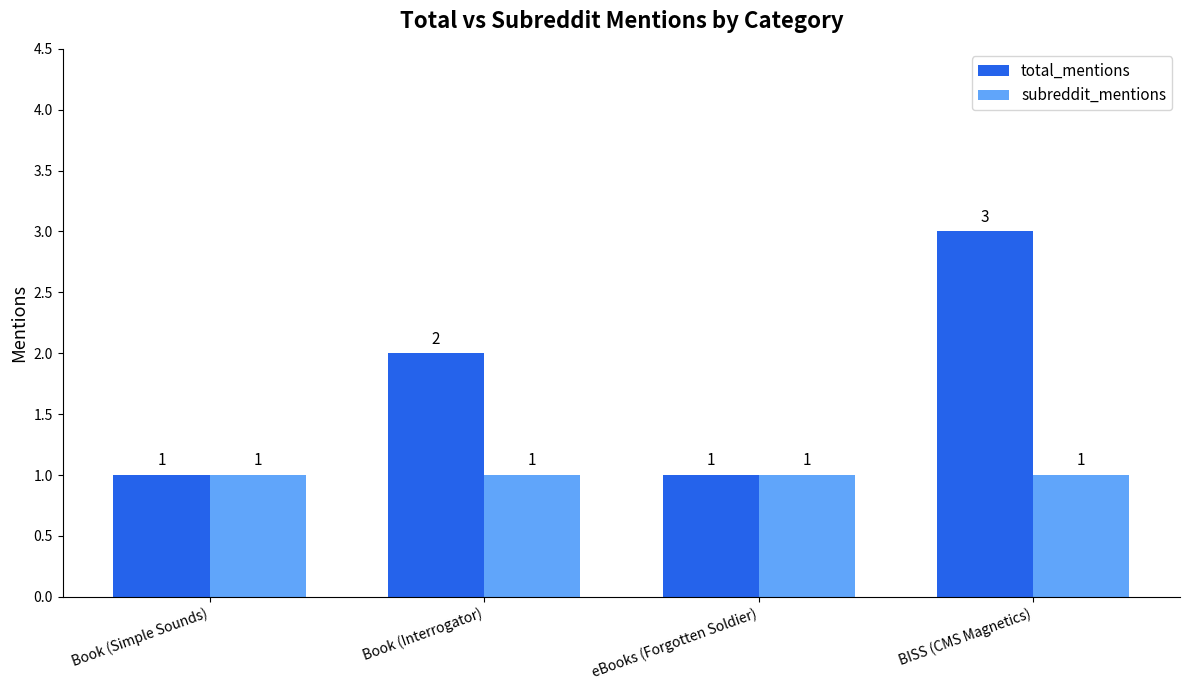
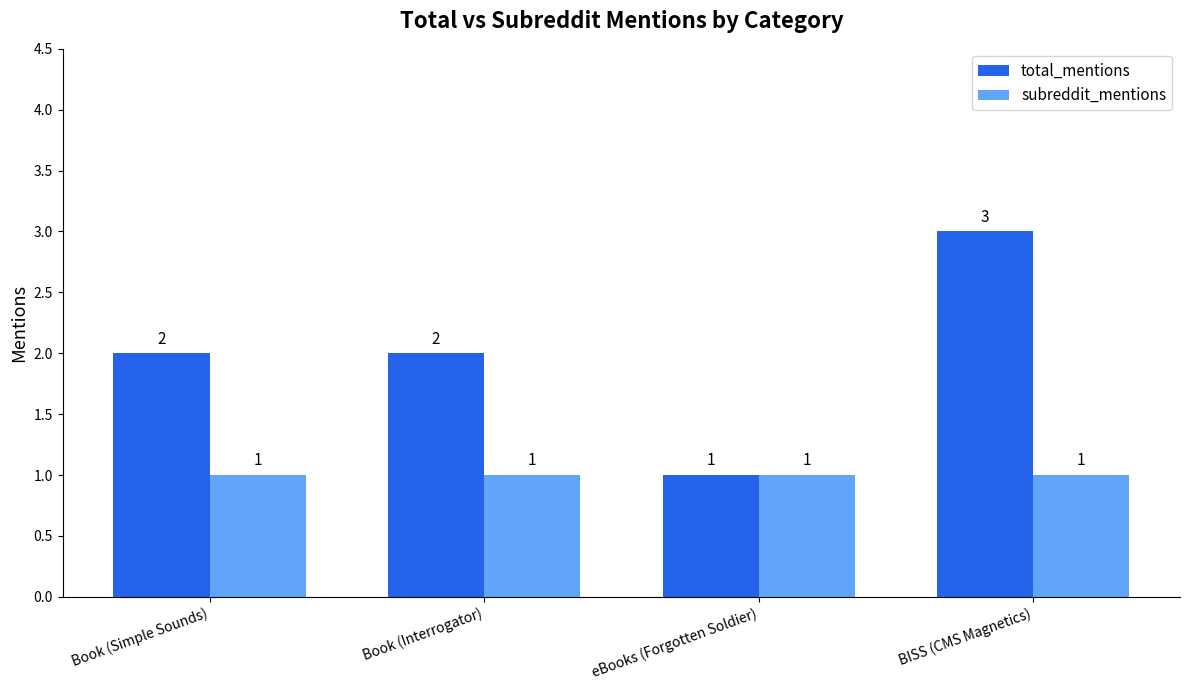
total_mentions, Book (Simple Sounds): 1 -> 2
